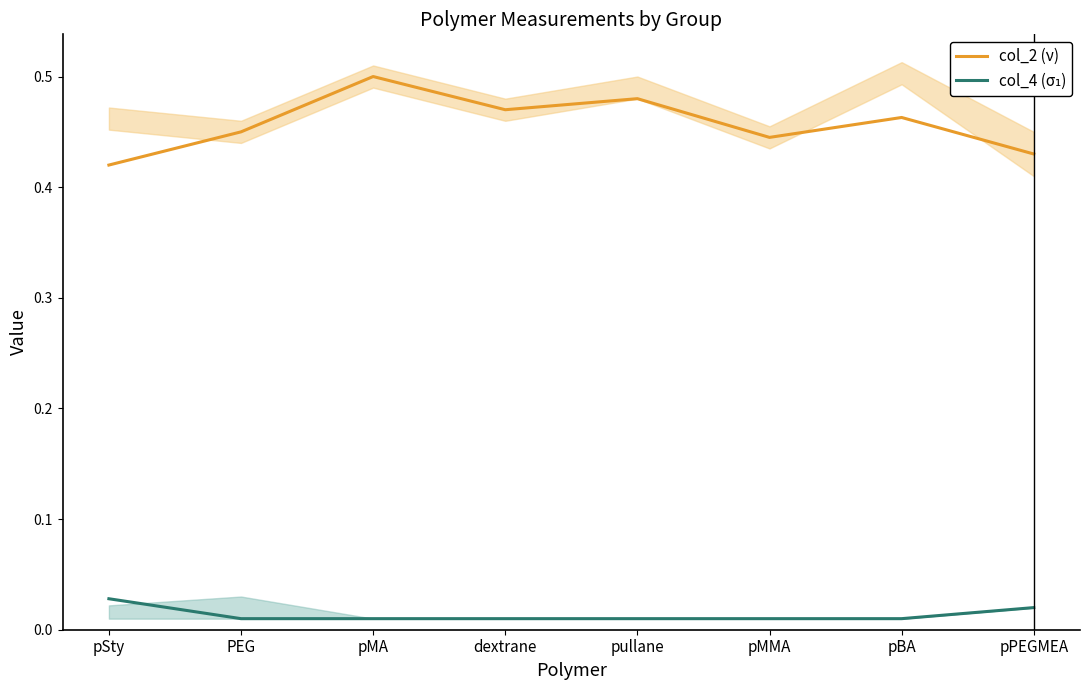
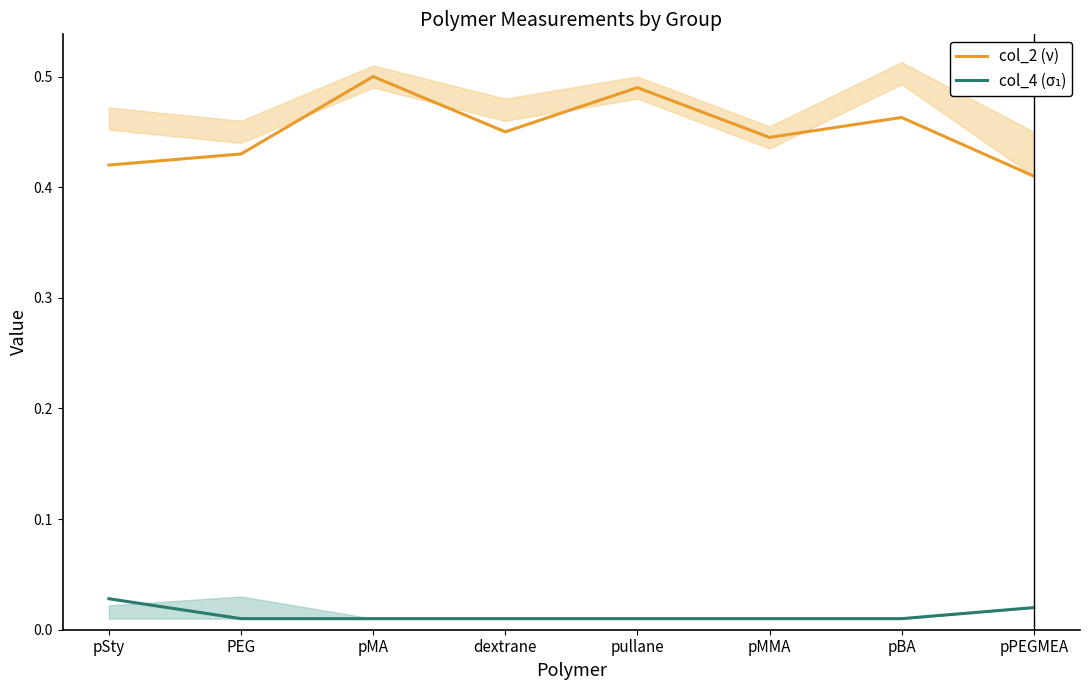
col_2 (ν), PEG: 0.45 -> 0.43
col_2 (ν), dextrane: 0.47 -> 0.45
col_2 (ν), pullane: 0.48 -> 0.49
col_2 (ν), pPEGMEA: 0.43 -> 0.41
